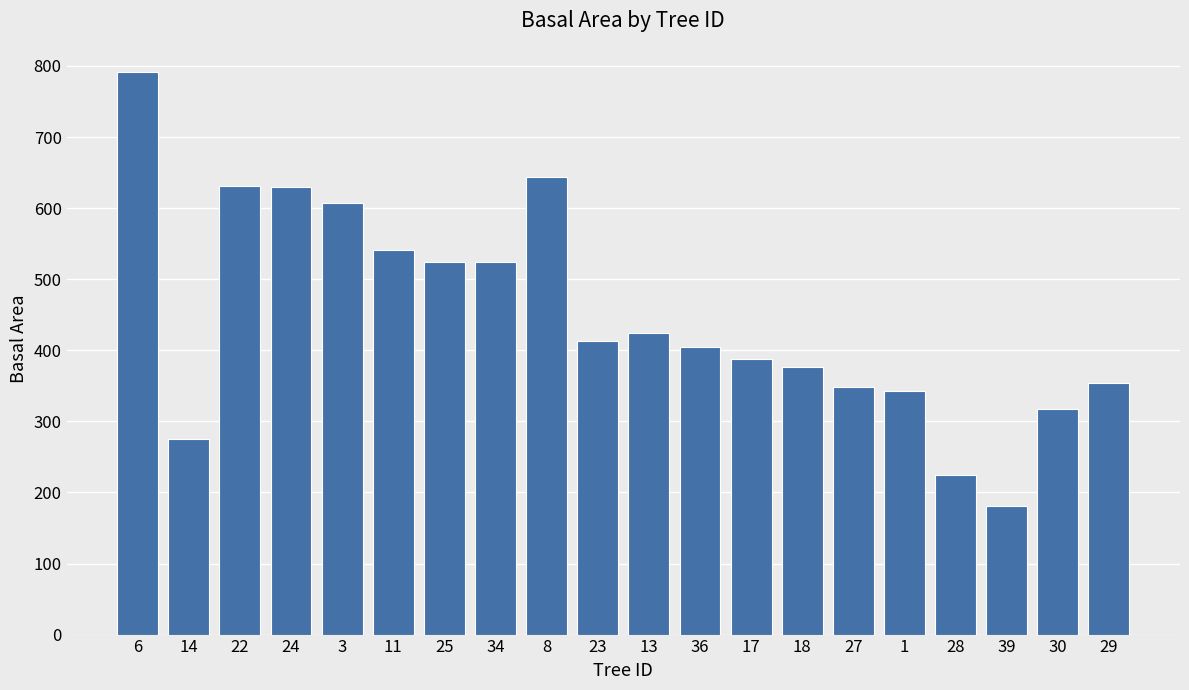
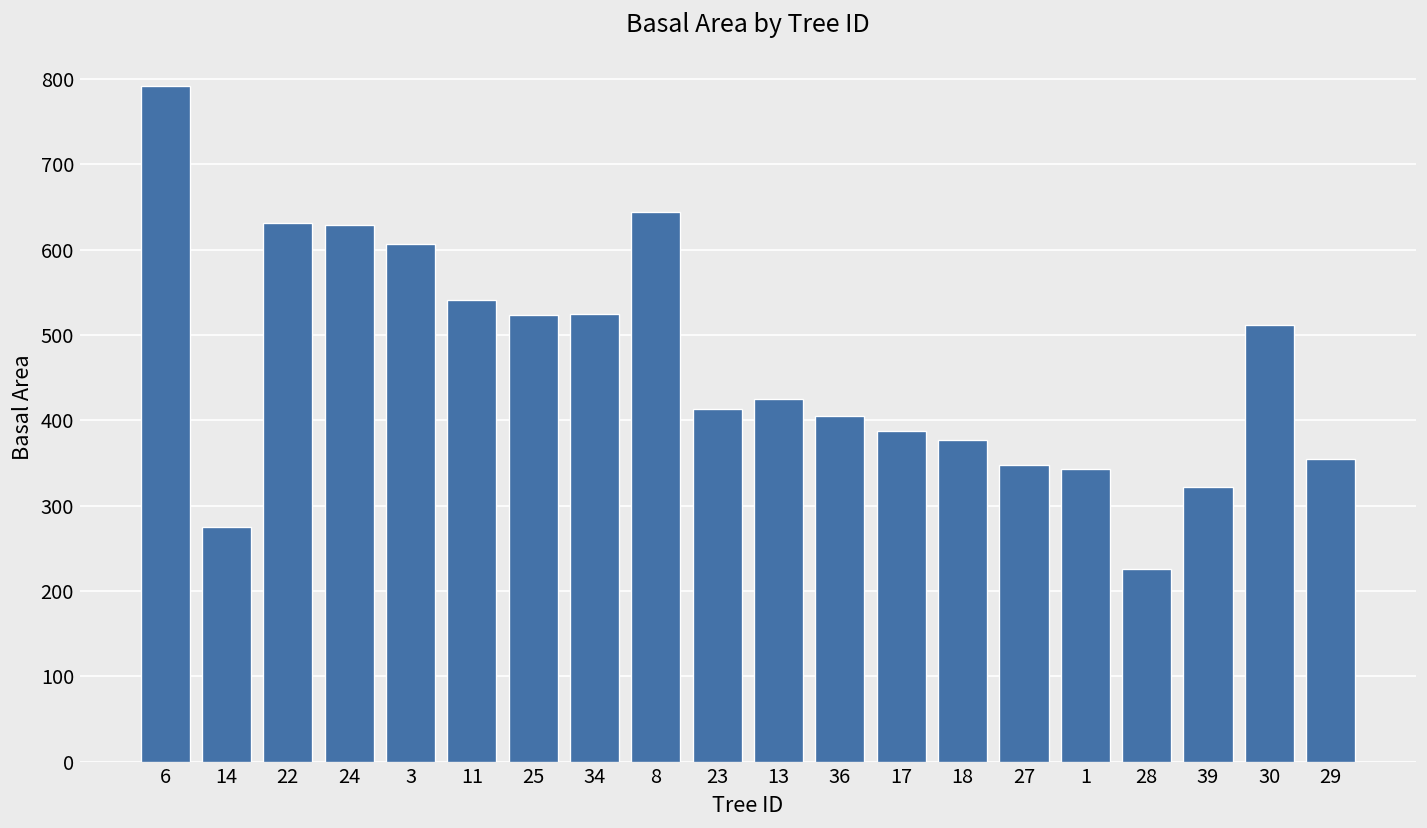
39: 180 -> 320
30: 320 -> 510
